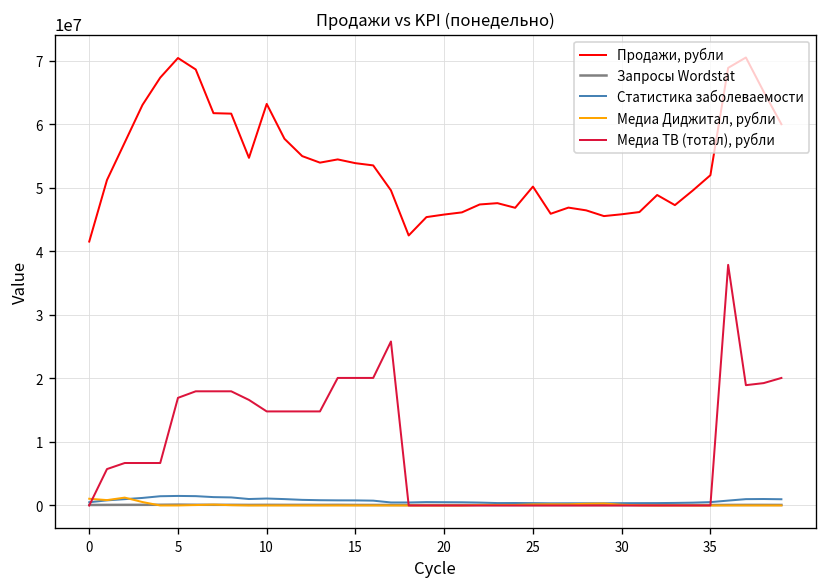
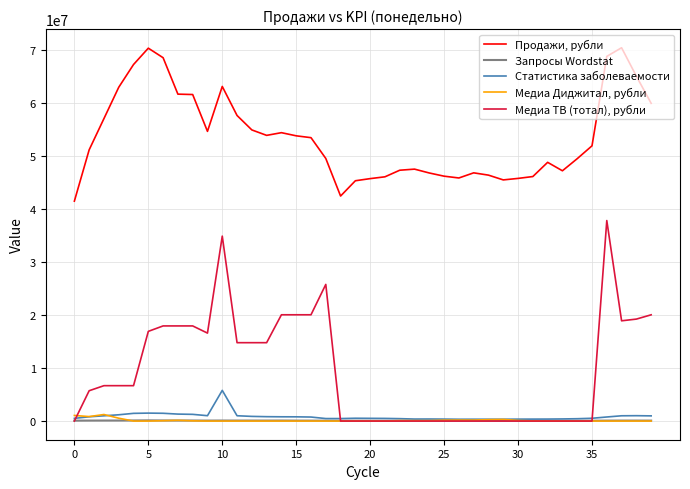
Статистика заболеваемости, 10: 1000000 -> 6000000
Медиа ТВ (тотал), рубли, 10: 15000000 -> 35000000
Продажи, рубли, 25: 50000000 -> 46000000
